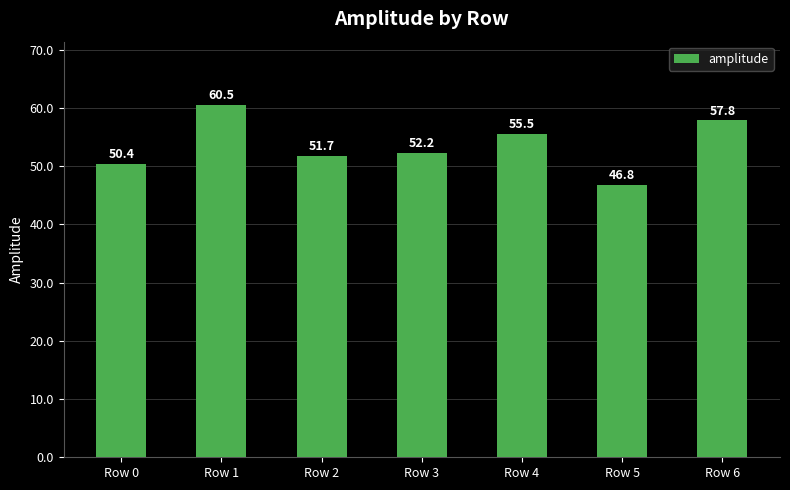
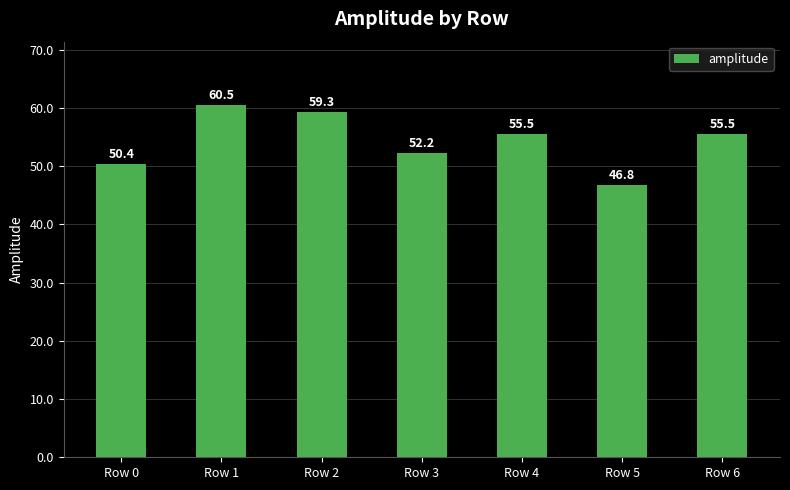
Row 2: 51.7 -> 59.3
Row 6: 57.8 -> 55.5
